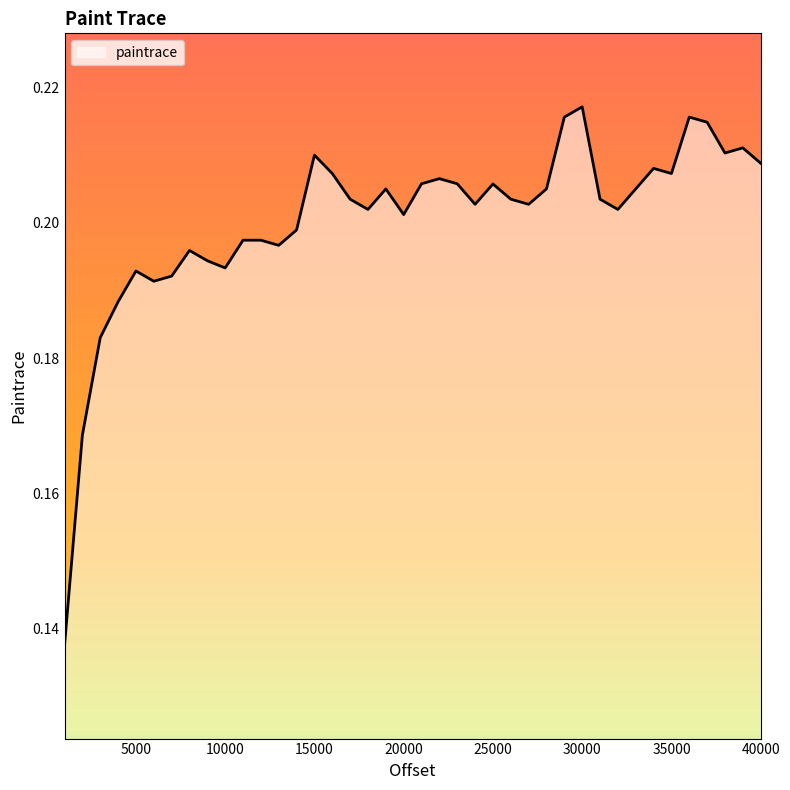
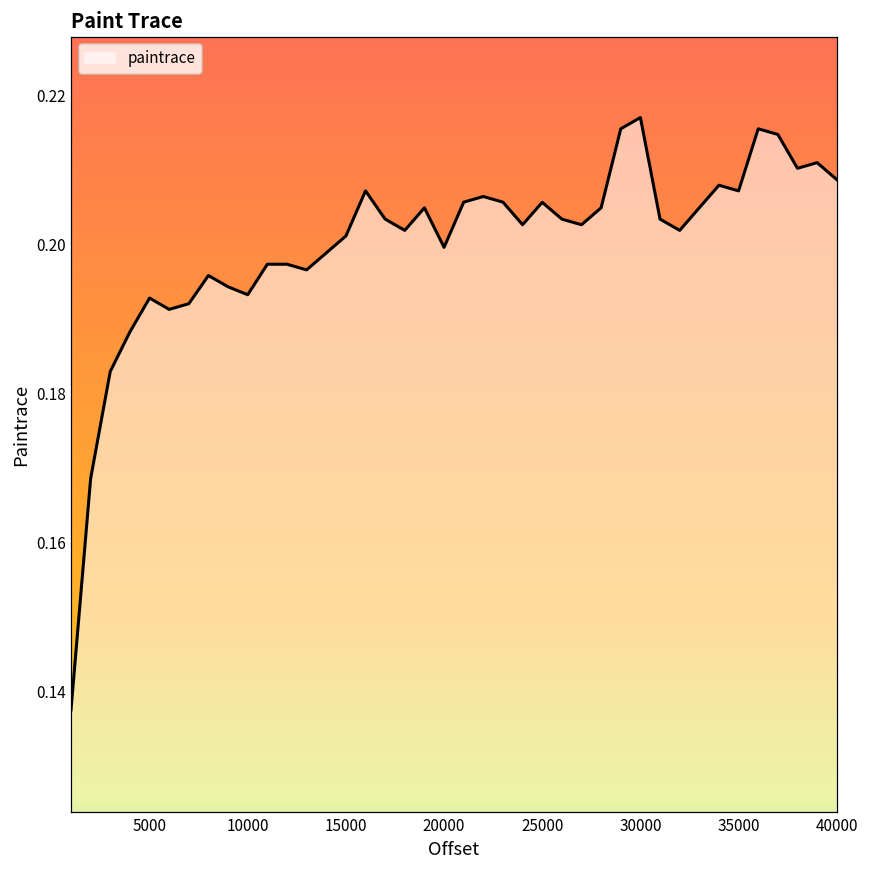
15000: 0.210 -> 0.201
20000: 0.201 -> 0.200
